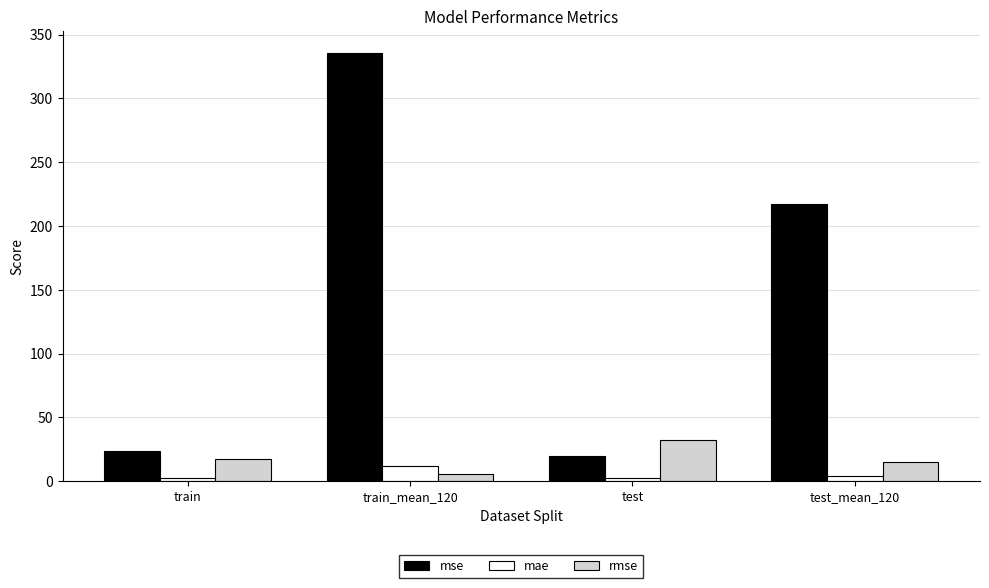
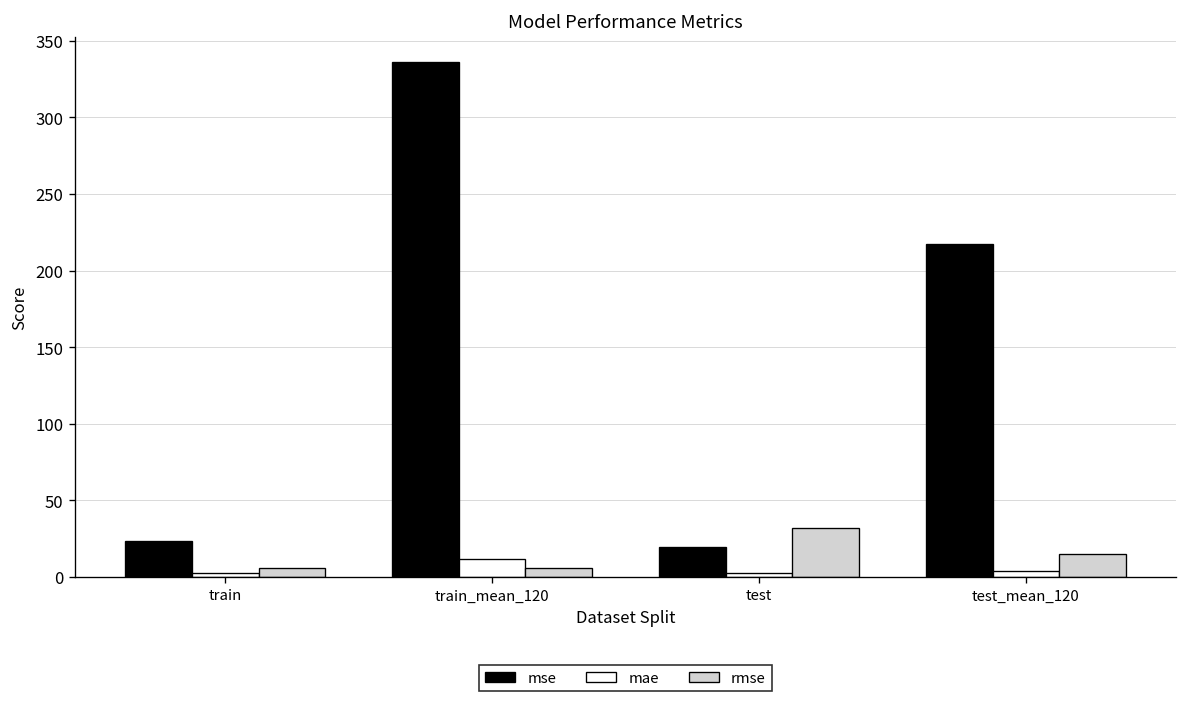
rmse, train: 18 -> 6
